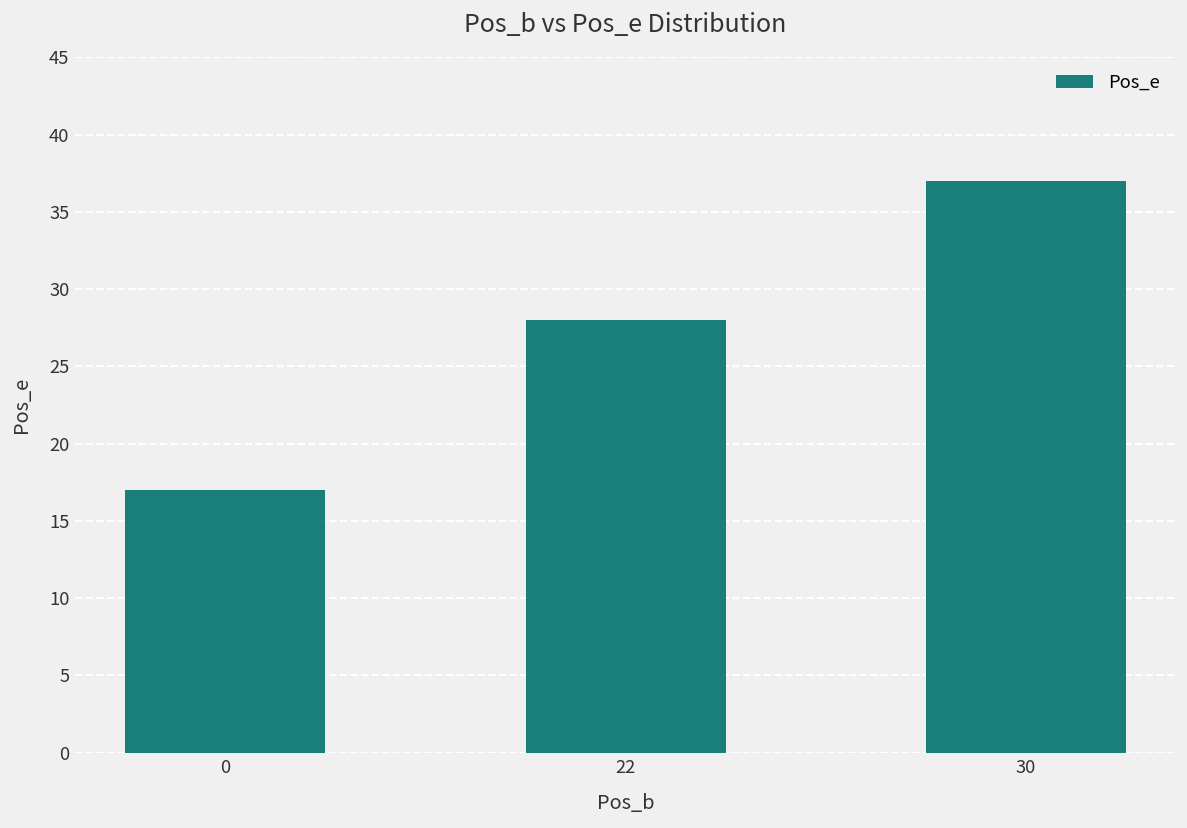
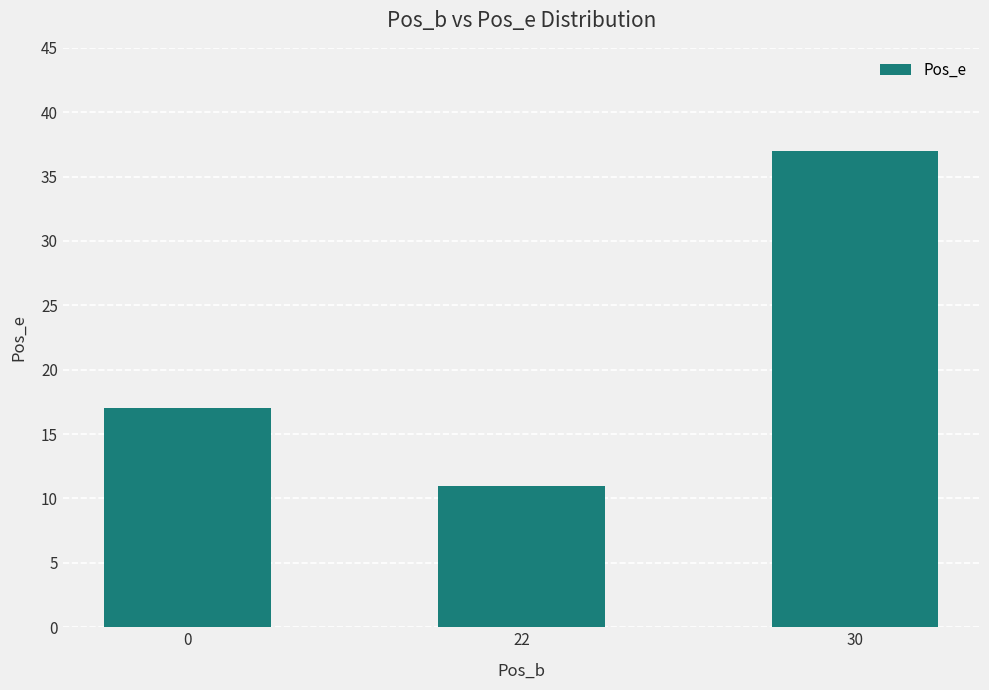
22: 28 -> 11
